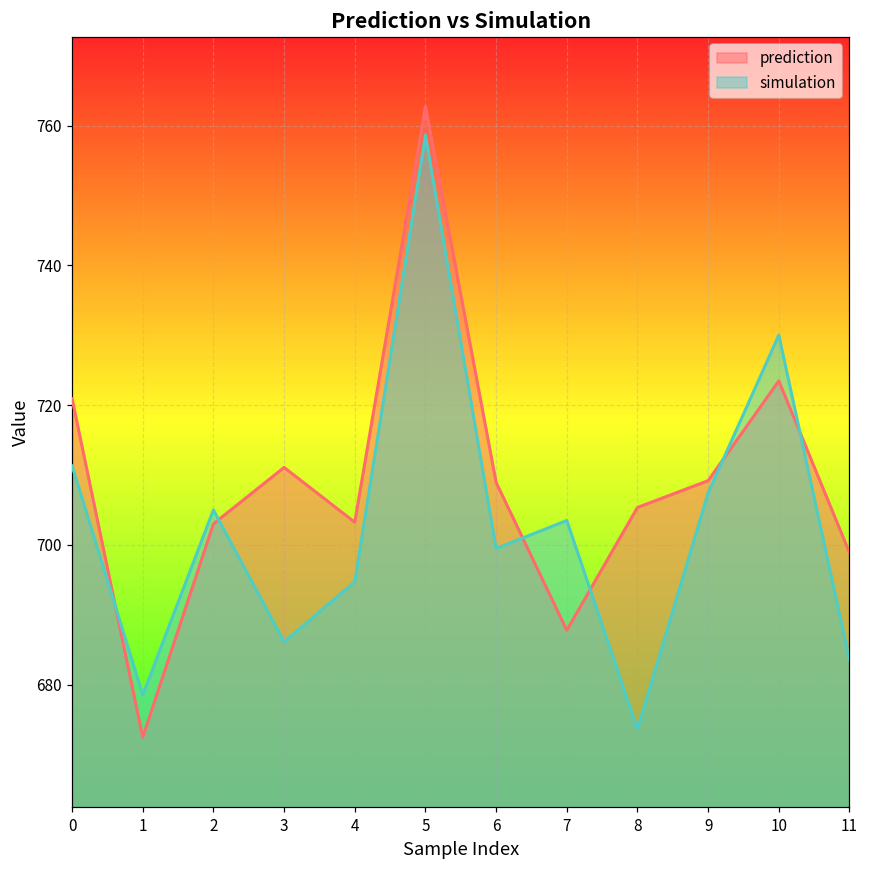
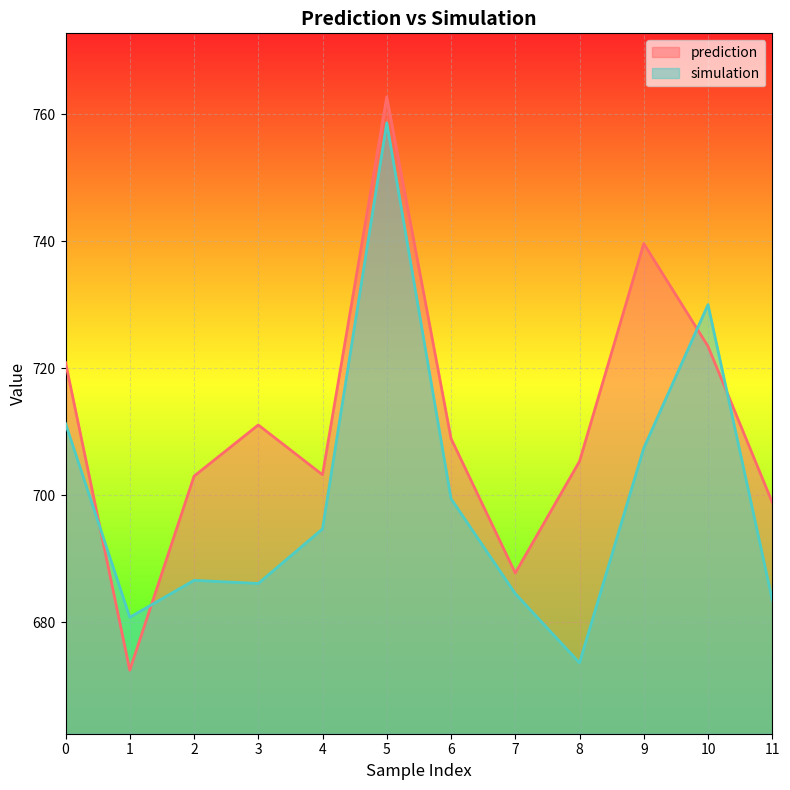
simulation, 1: 679 -> 681
simulation, 2: 705 -> 687
simulation, 7: 703 -> 685
prediction, 9: 709 -> 740
